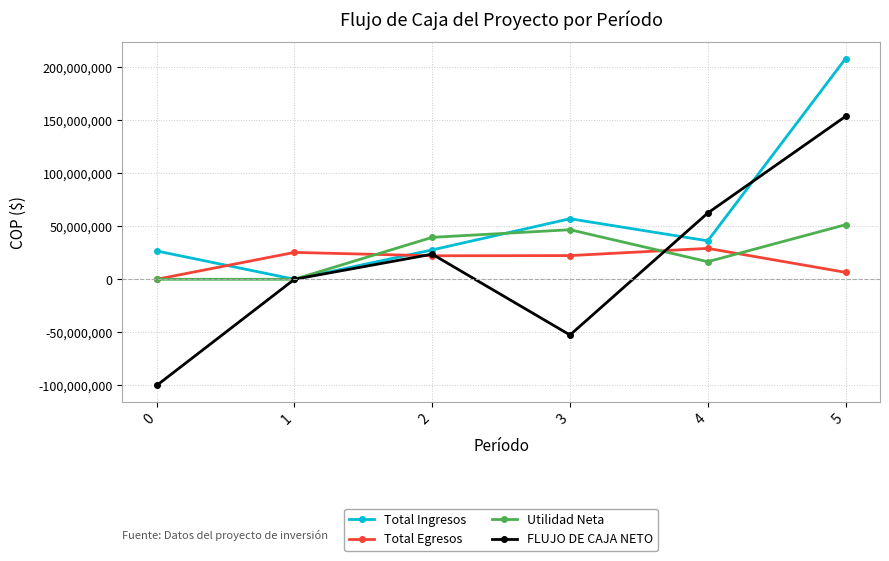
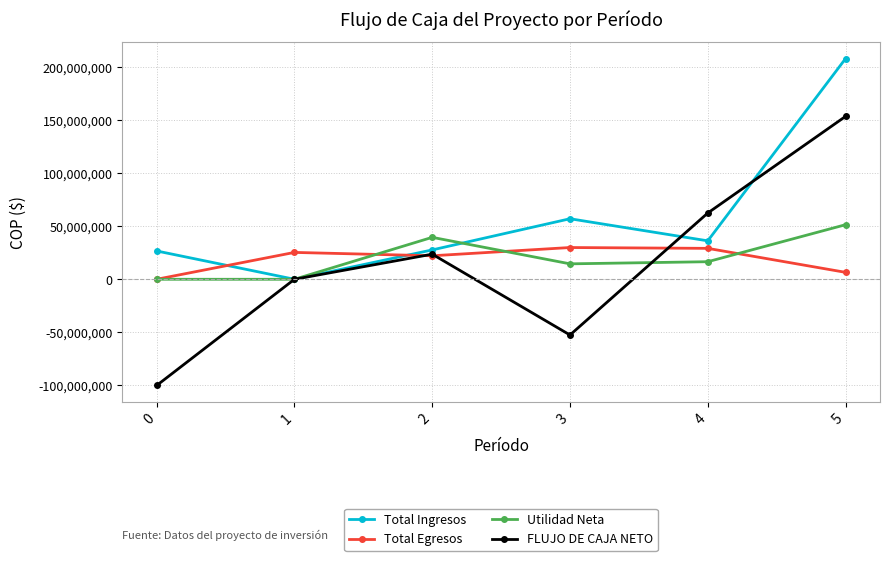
Total Egresos, 3: 22,000,000 -> 30,000,000
Utilidad Neta, 3: 47,000,000 -> 15,000,000
